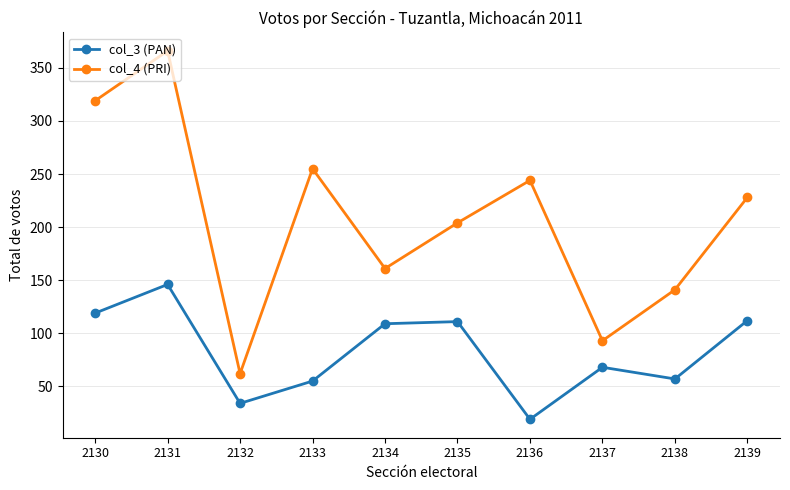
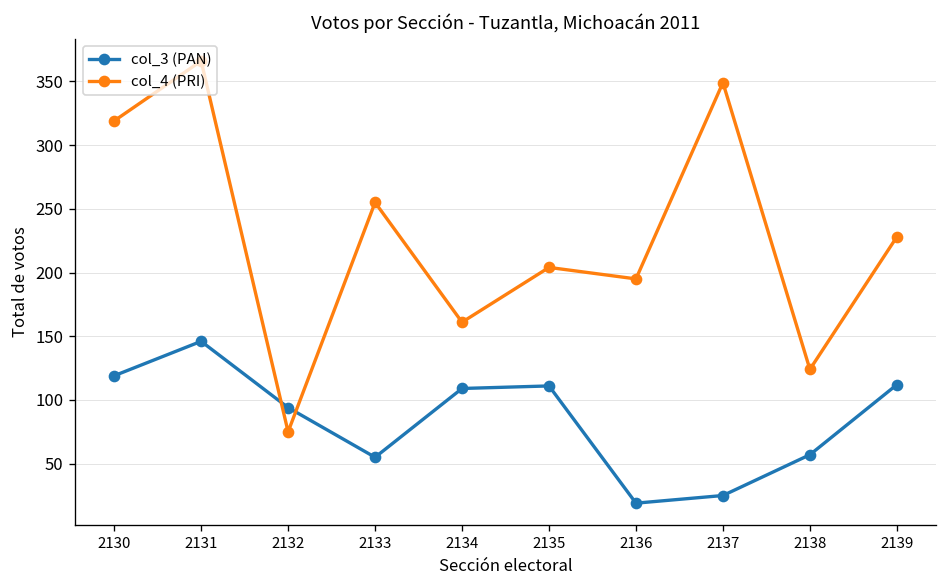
col_3 (PAN), 2132: 34 -> 94
col_4 (PRI), 2132: 62 -> 75
col_4 (PRI), 2136: 244 -> 195
col_3 (PAN), 2137: 68 -> 25
col_4 (PRI), 2137: 93 -> 349
col_4 (PRI), 2138: 141 -> 124
